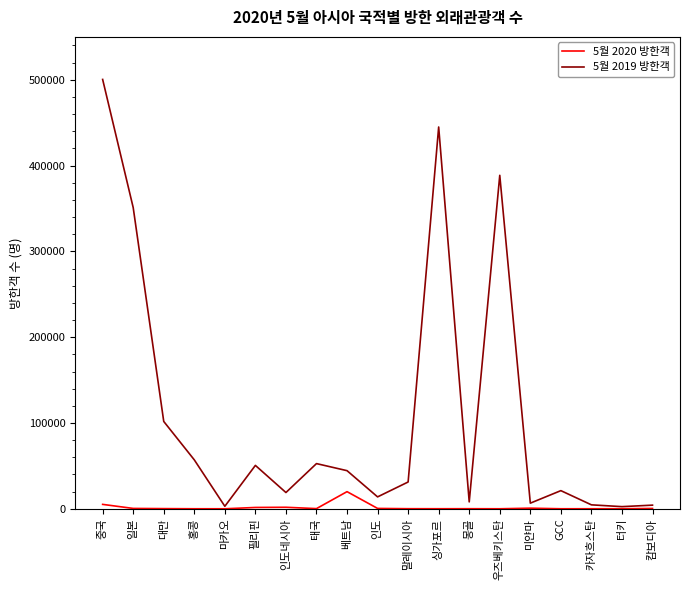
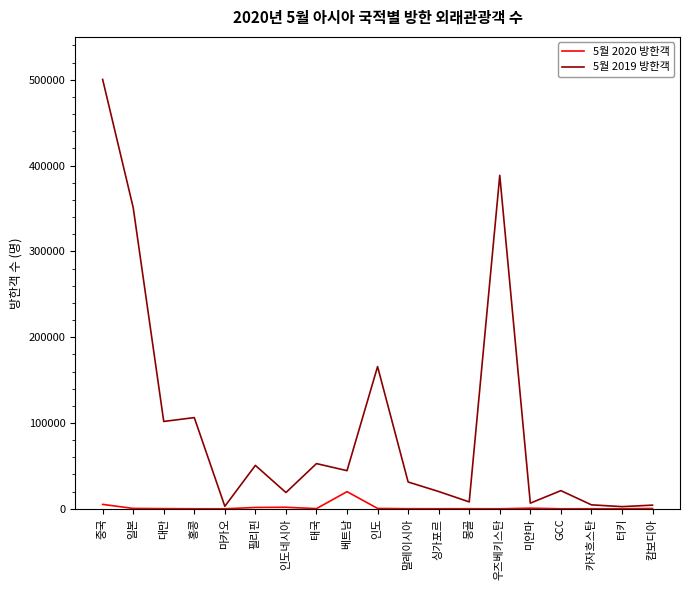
5월 2019 방한객, 홍콩: 60000 -> 110000
5월 2019 방한객, 인도: 10000 -> 170000
5월 2019 방한객, 싱가포르: 440000 -> 20000
